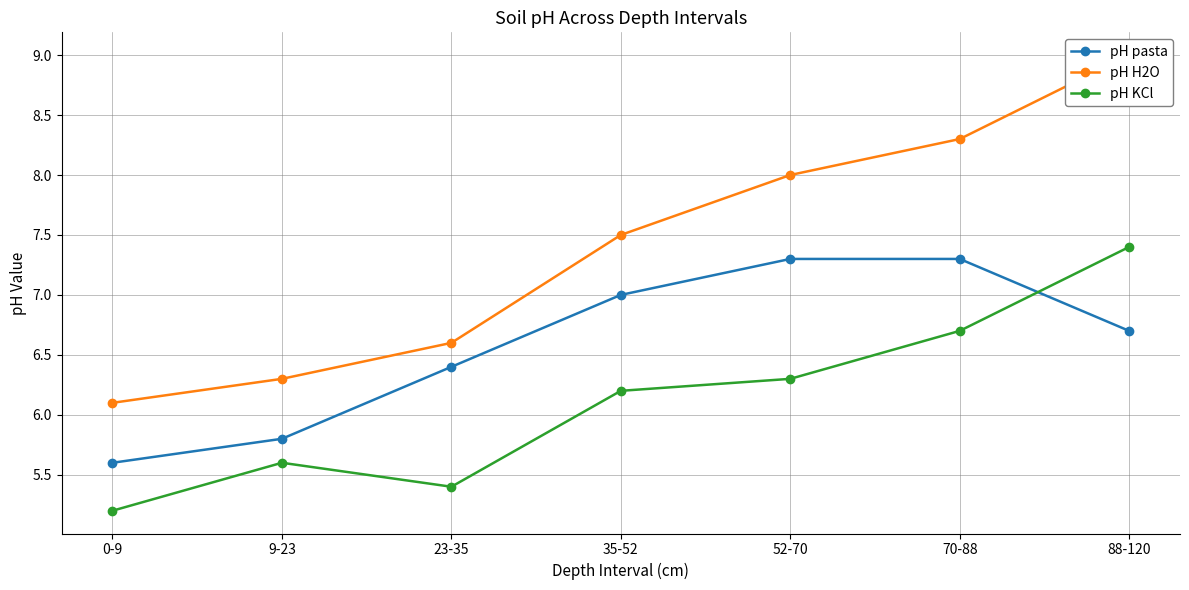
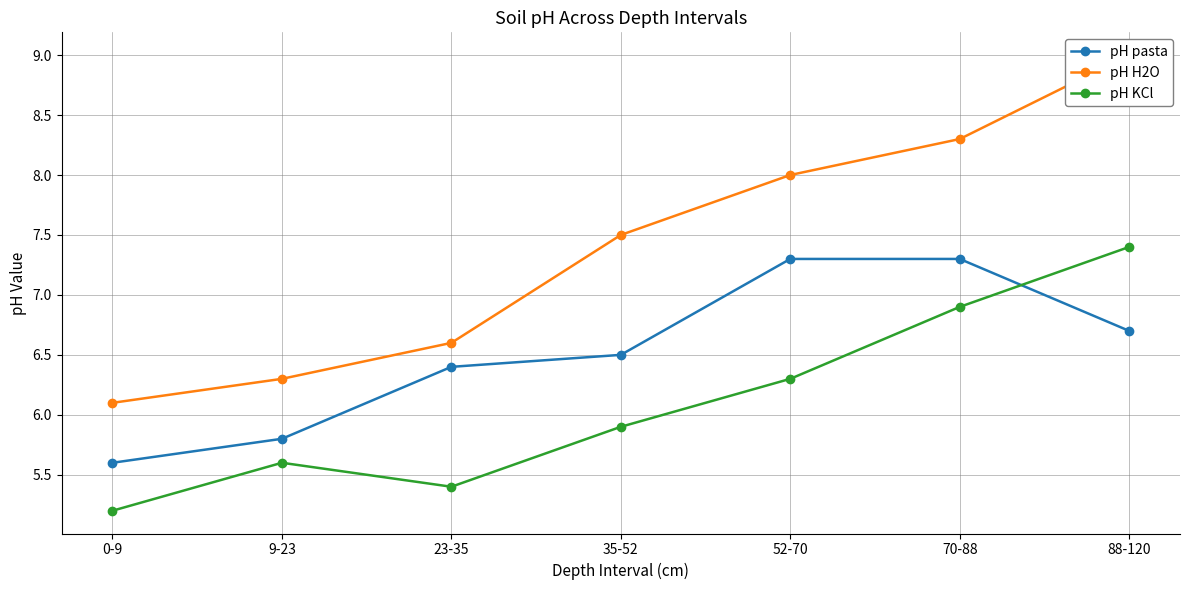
pH pasta, 35-52: 7.0 -> 6.5
pH KCl, 35-52: 6.2 -> 5.9
pH KCl, 70-88: 6.7 -> 6.9
